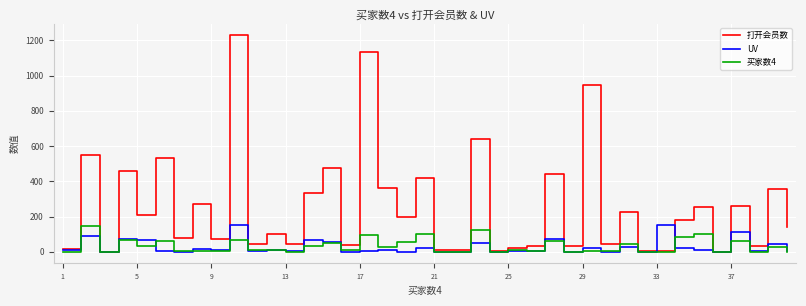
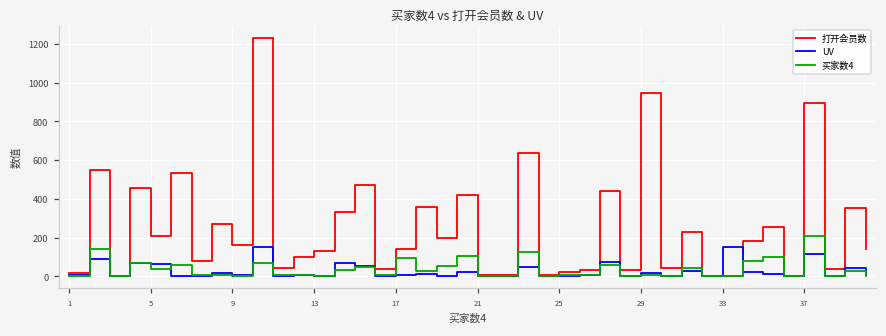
打开会员数, 9: 70 -> 160
打开会员数, 13: 50 -> 130
打开会员数, 17: 1130 -> 140
打开会员数, 37: 260 -> 900
买家数4, 37: 60 -> 210
